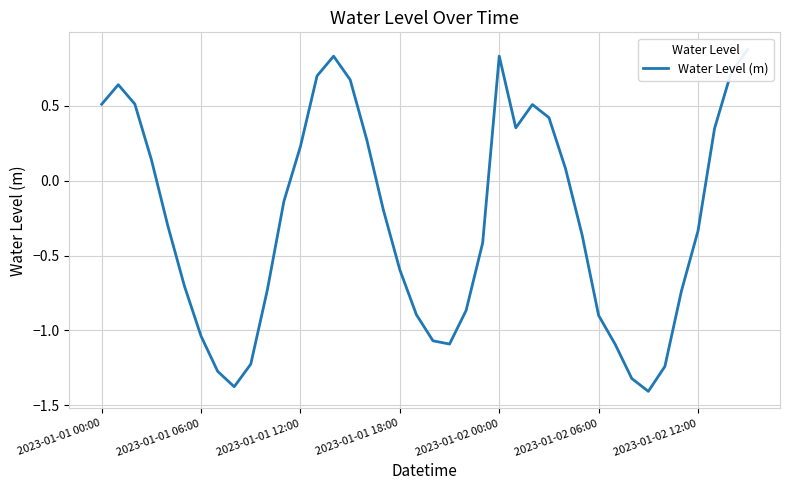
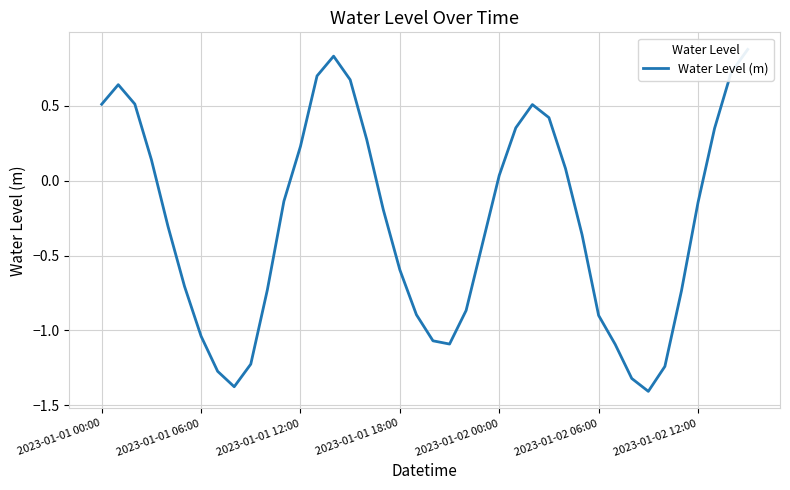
2023-01-02 00:00: 0.83 -> 0.04
2023-01-02 12:00: -0.33 -> -0.15
